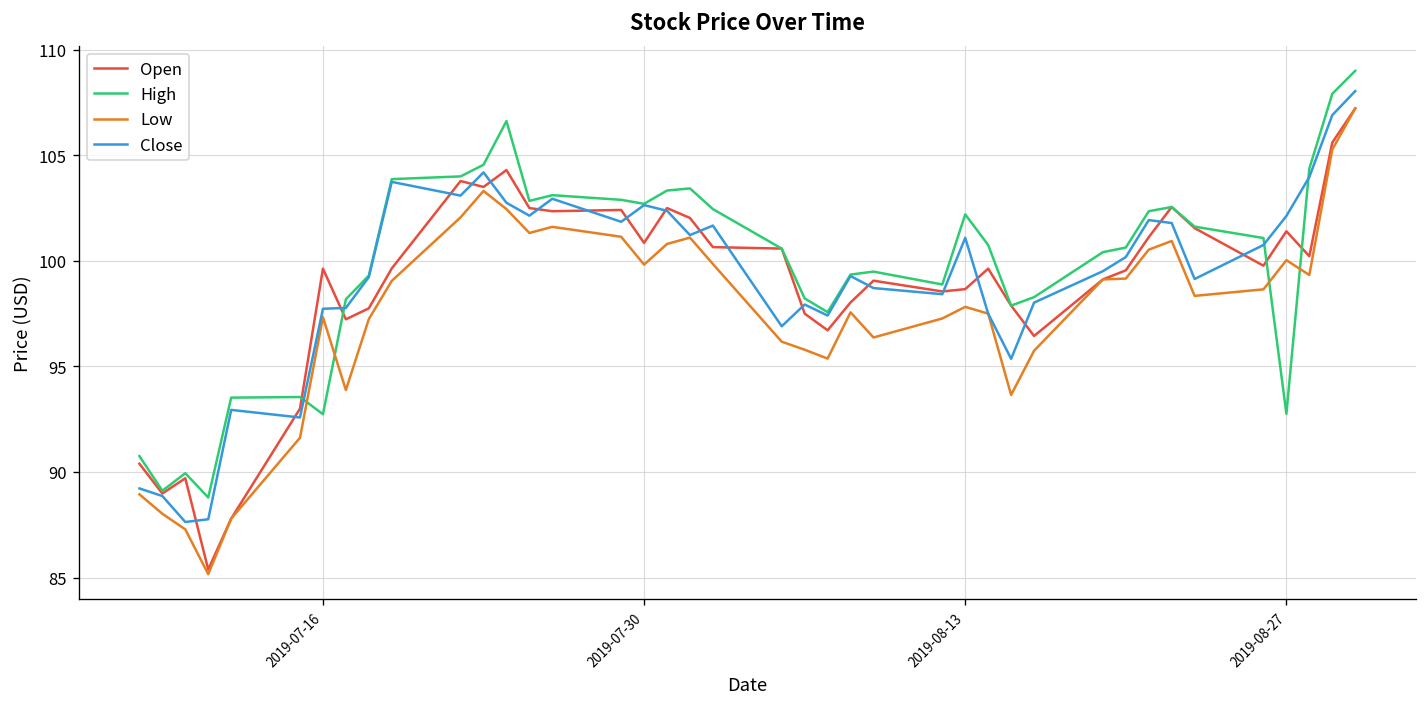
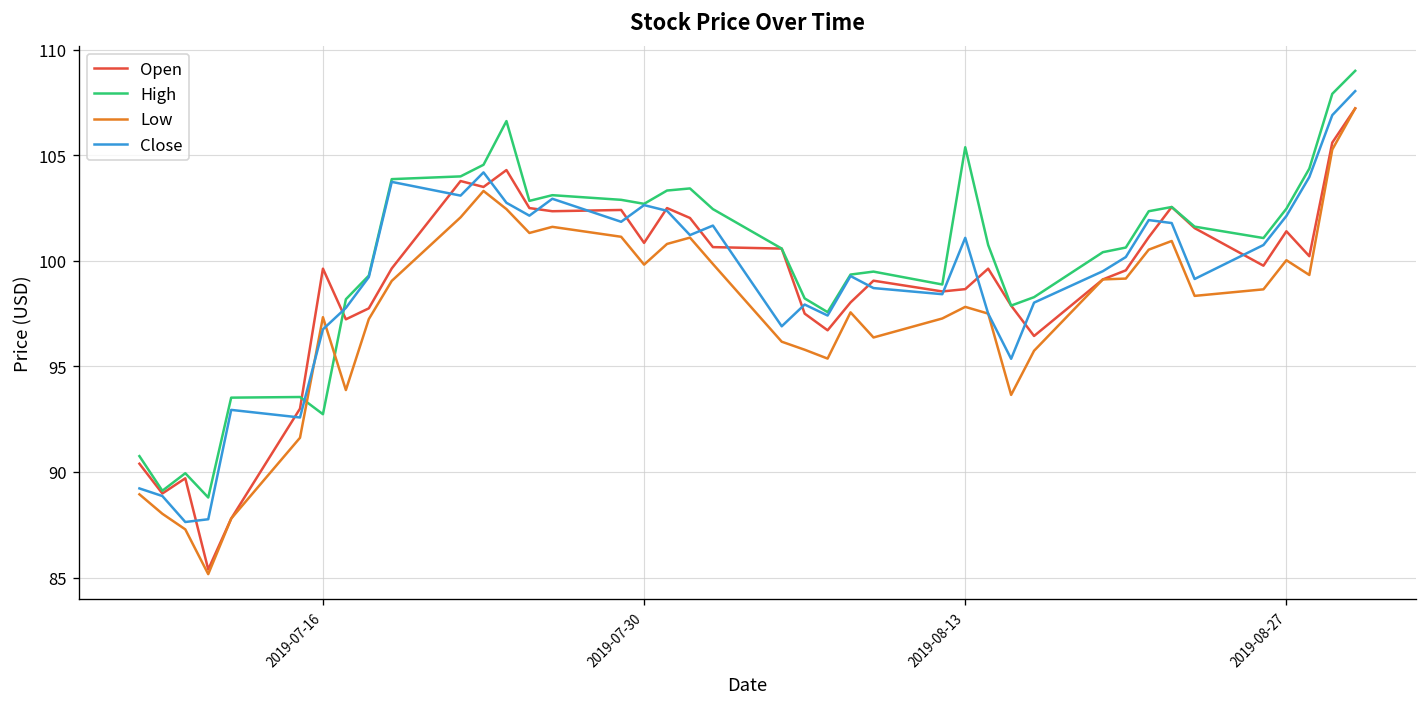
Close, 2019-07-16: 97.7 -> 96.8
High, 2019-08-13: 102.2 -> 105.4
High, 2019-08-27: 92.8 -> 102.5
